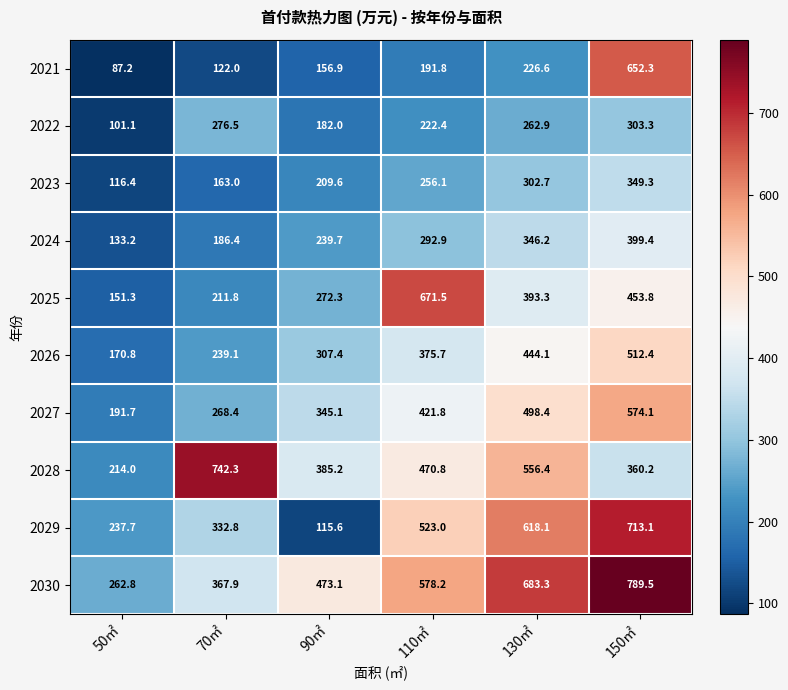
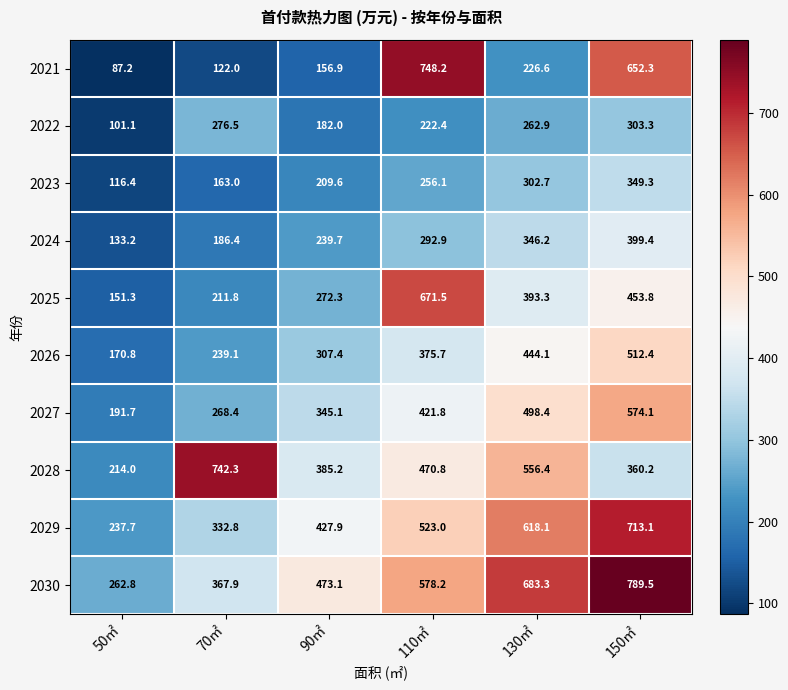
2021, 110㎡: 191.8 -> 748.2
2029, 90㎡: 115.6 -> 427.9
